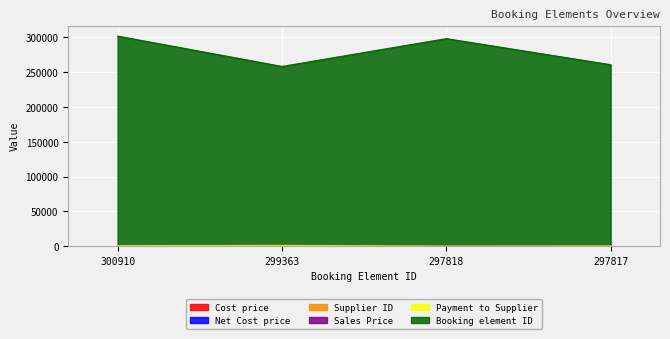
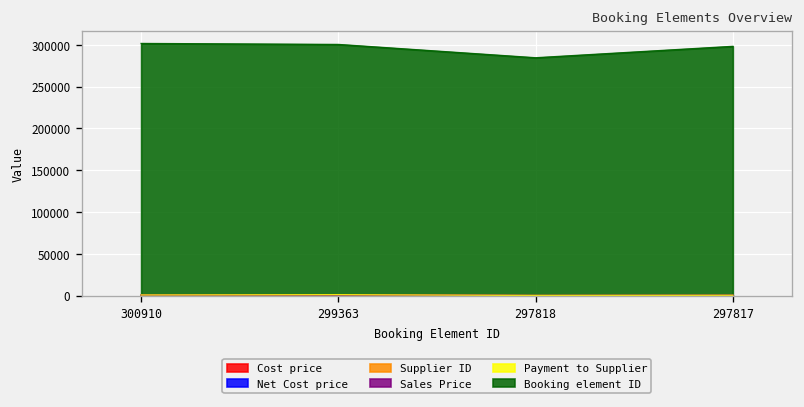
Booking element ID, 299363: 260000 -> 300000
Booking element ID, 297818: 300000 -> 280000
Booking element ID, 297817: 260000 -> 300000
